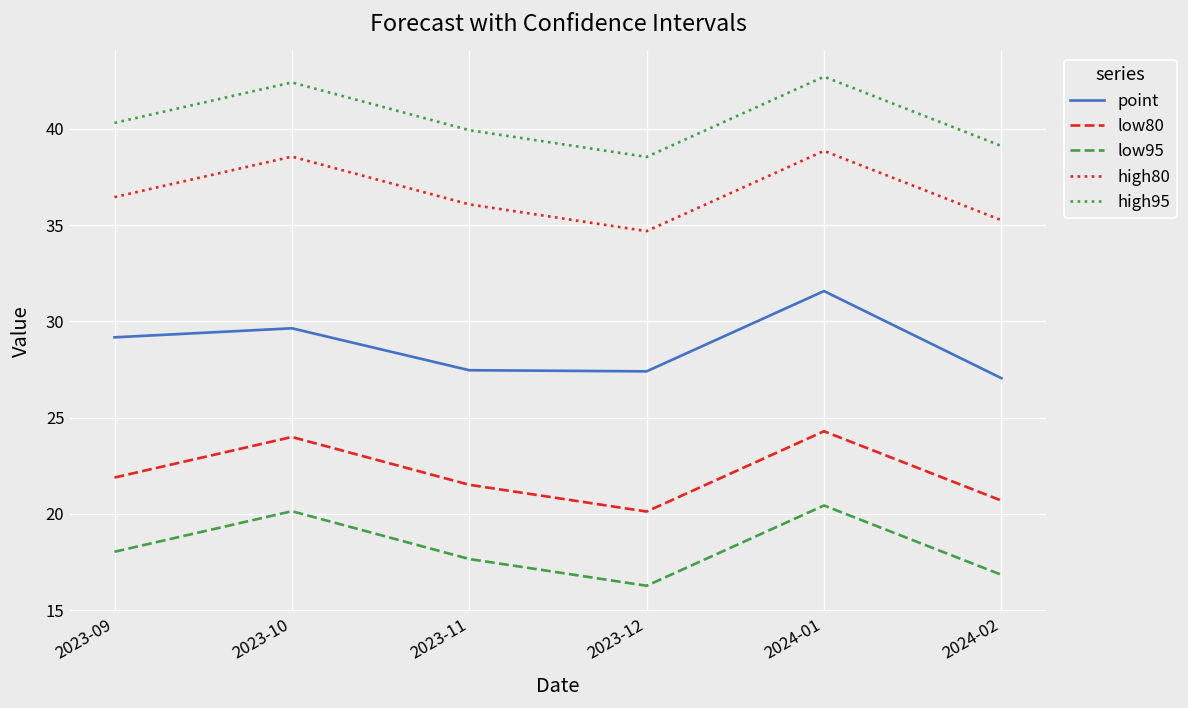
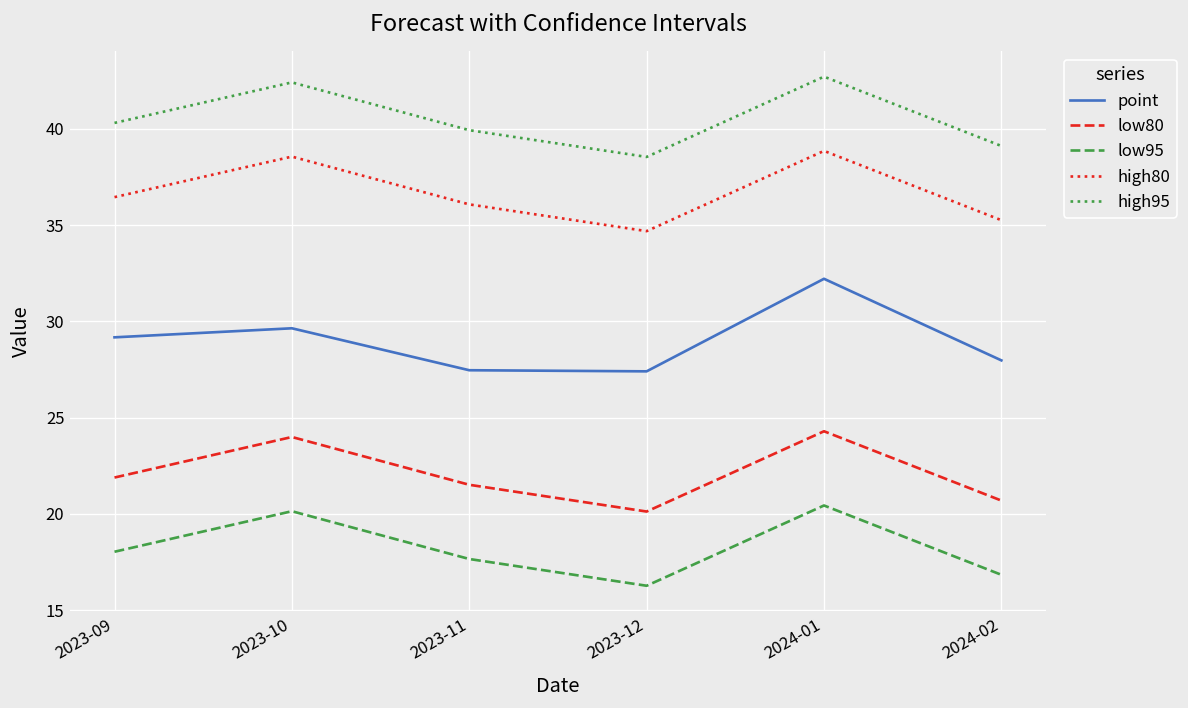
point, 2024-01: 31.6 -> 32.2
point, 2024-02: 27.1 -> 28.0
